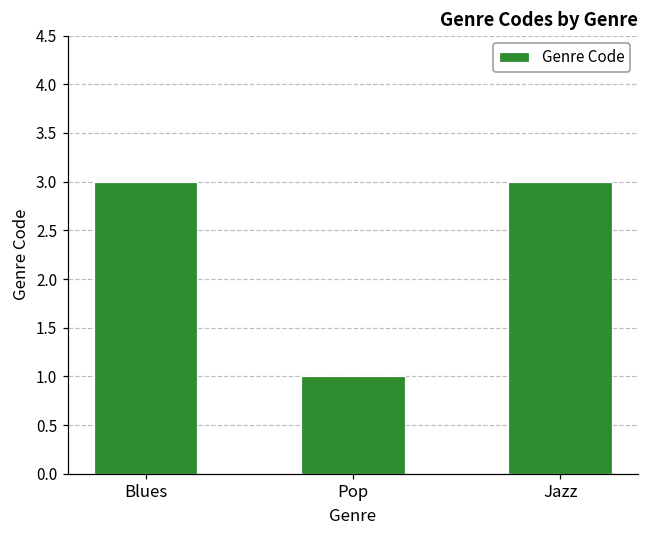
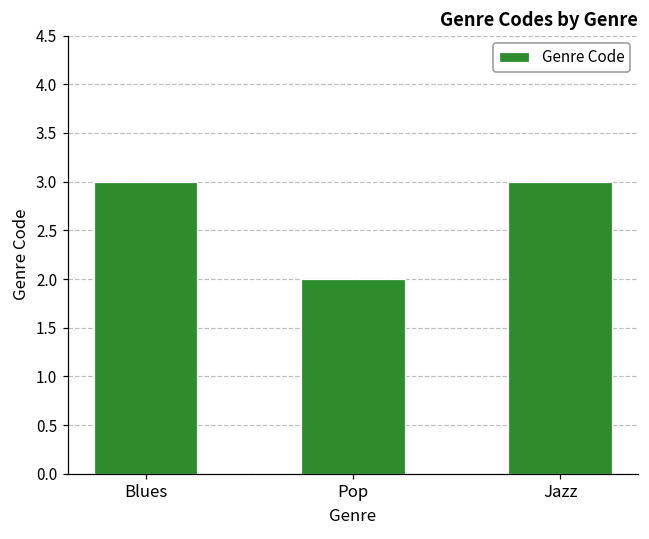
Pop: 1 -> 2
